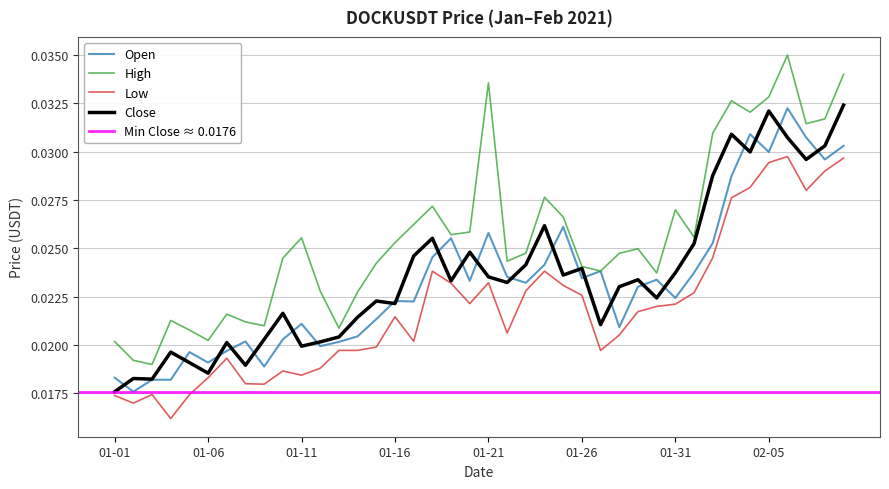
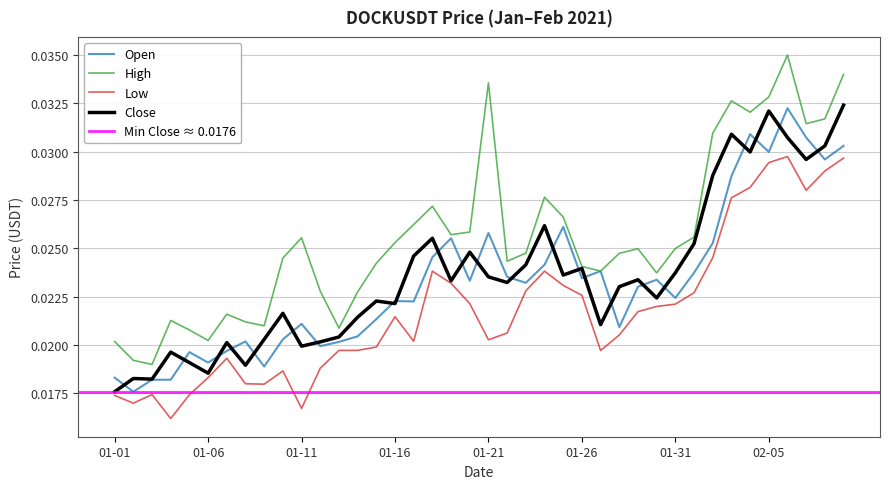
Low, 01-11: 0.0184 -> 0.0167
Low, 01-21: 0.0232 -> 0.0203
High, 01-31: 0.027 -> 0.025
